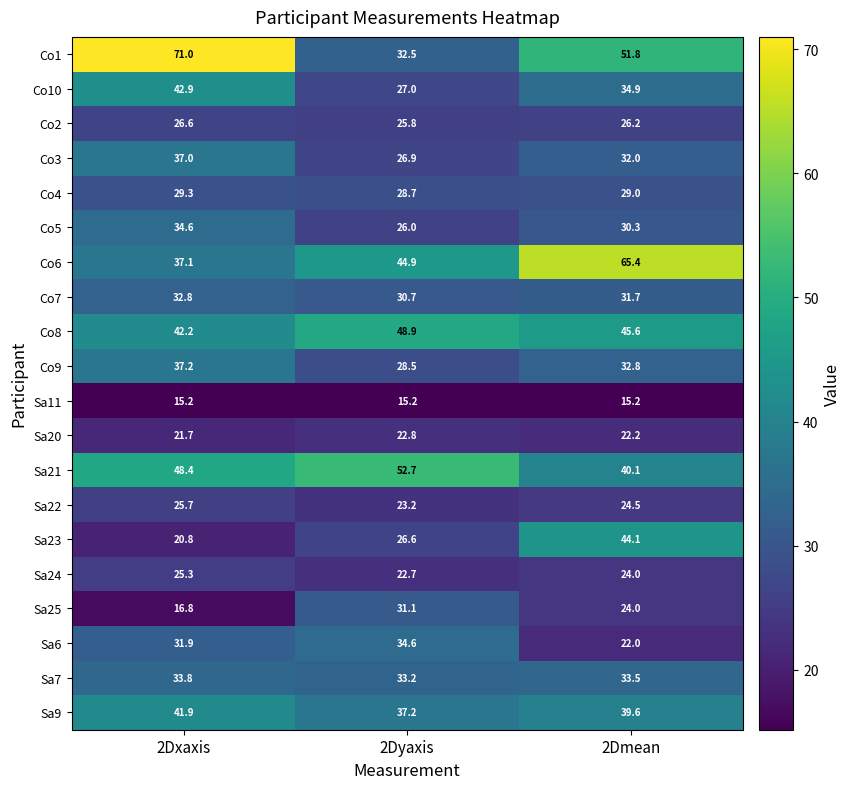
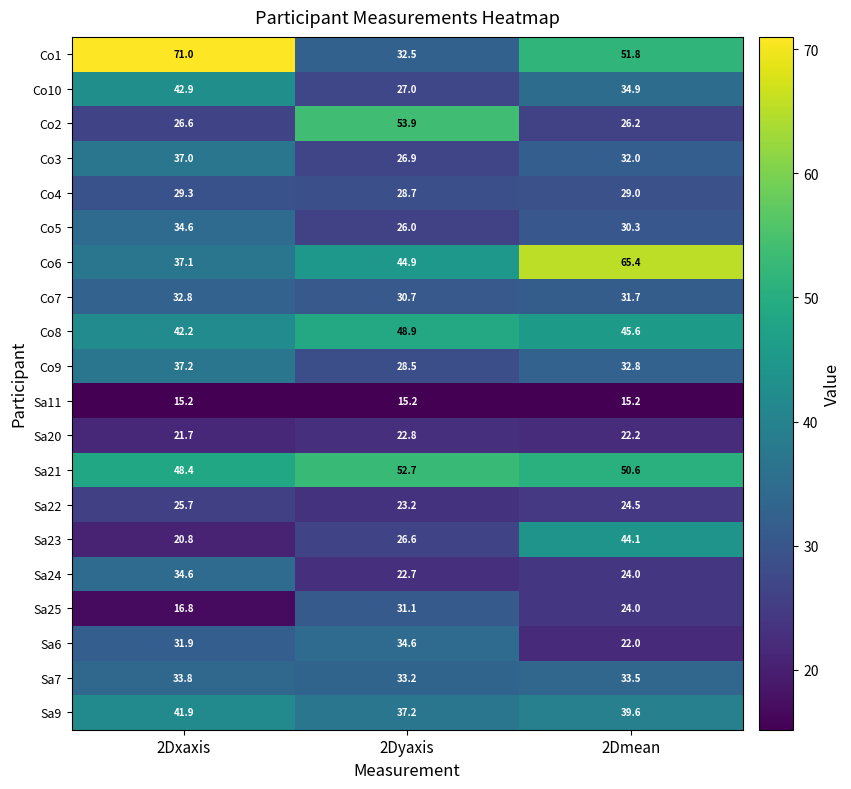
Co2, 2Dyaxis: 25.8 -> 53.9
Sa21, 2Dmean: 40.1 -> 50.6
Sa24, 2Dxaxis: 25.3 -> 34.6
